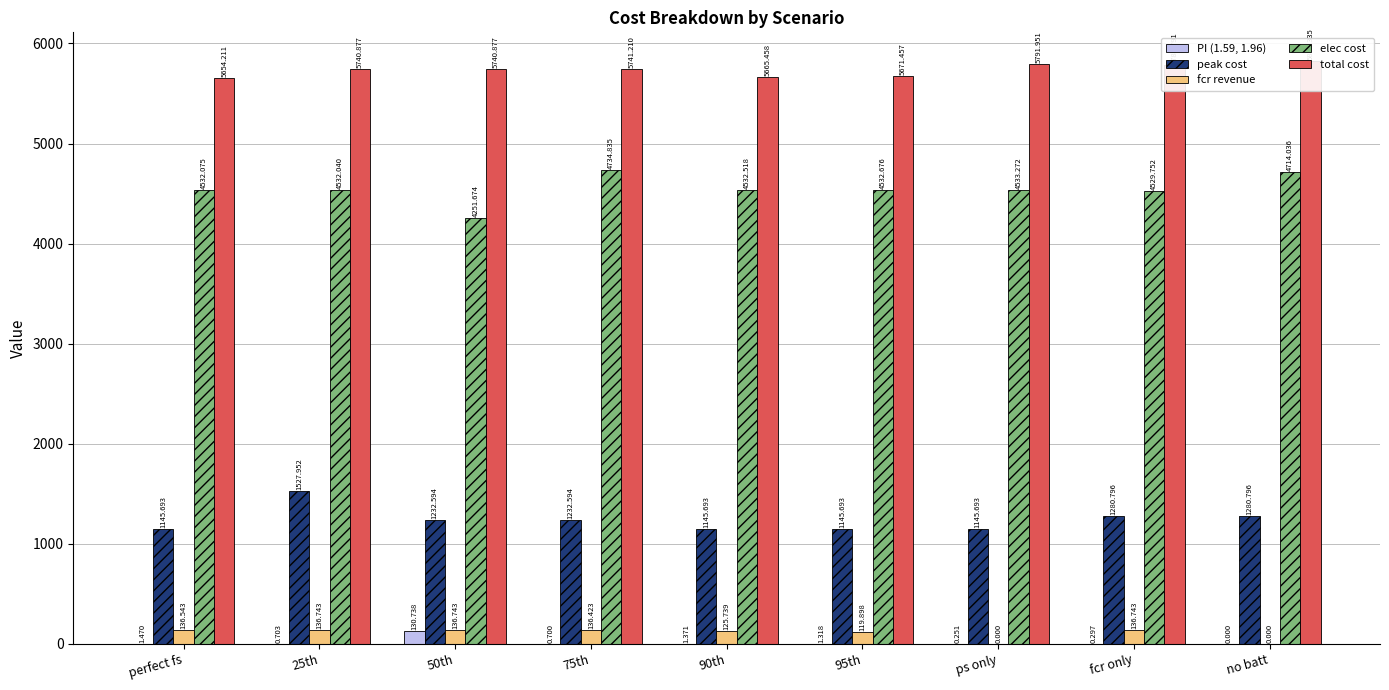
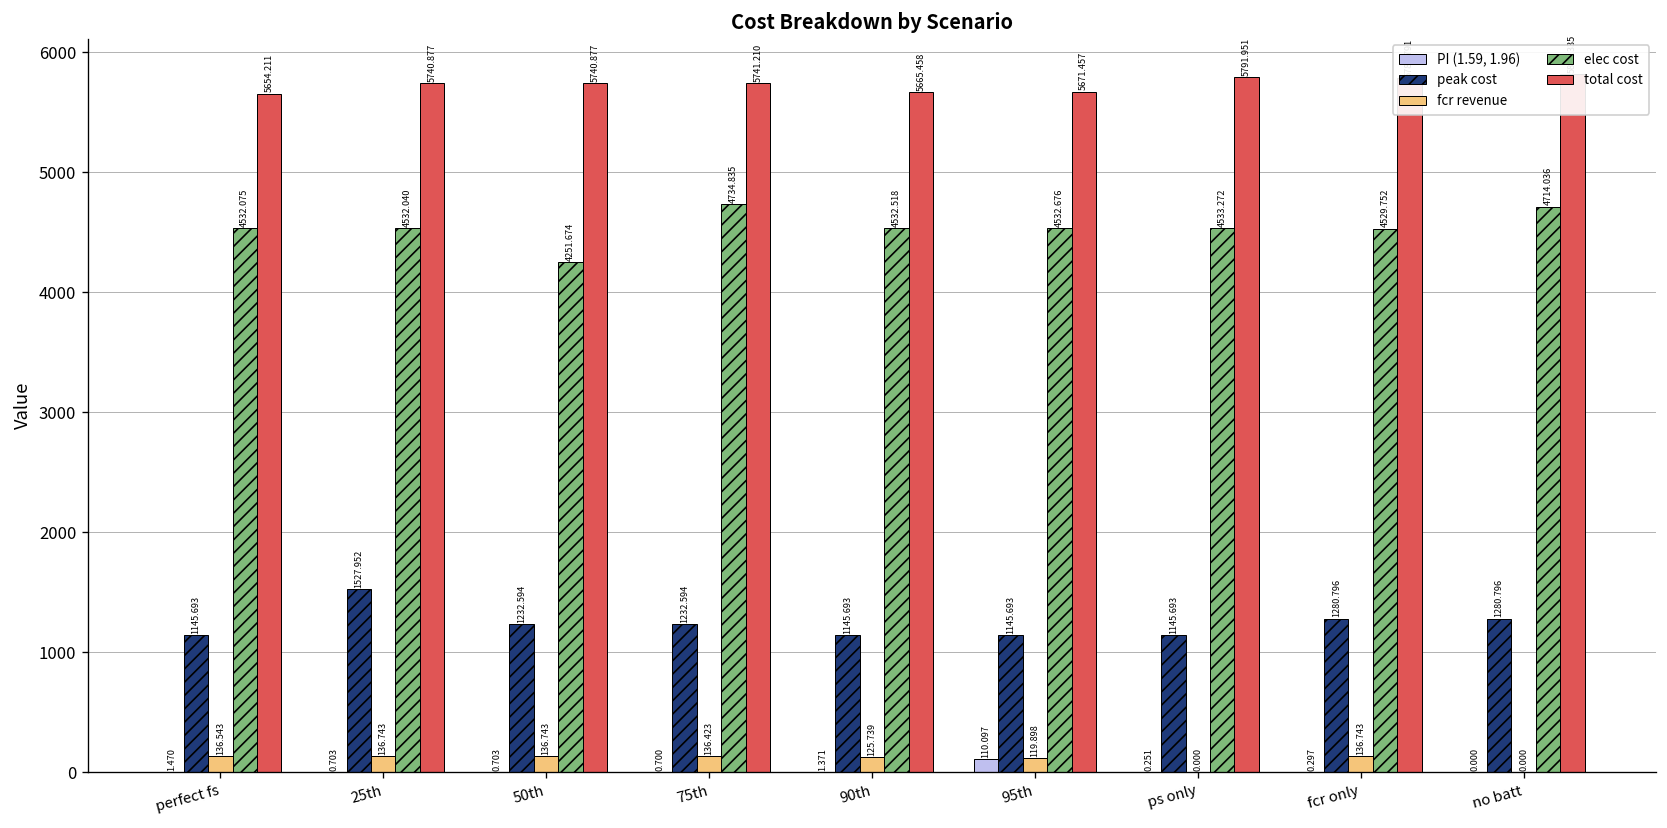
PI (1.59, 1.96), 50th: 130.738 -> 0.703
PI (1.59, 1.96), 95th: 1.318 -> 110.097
